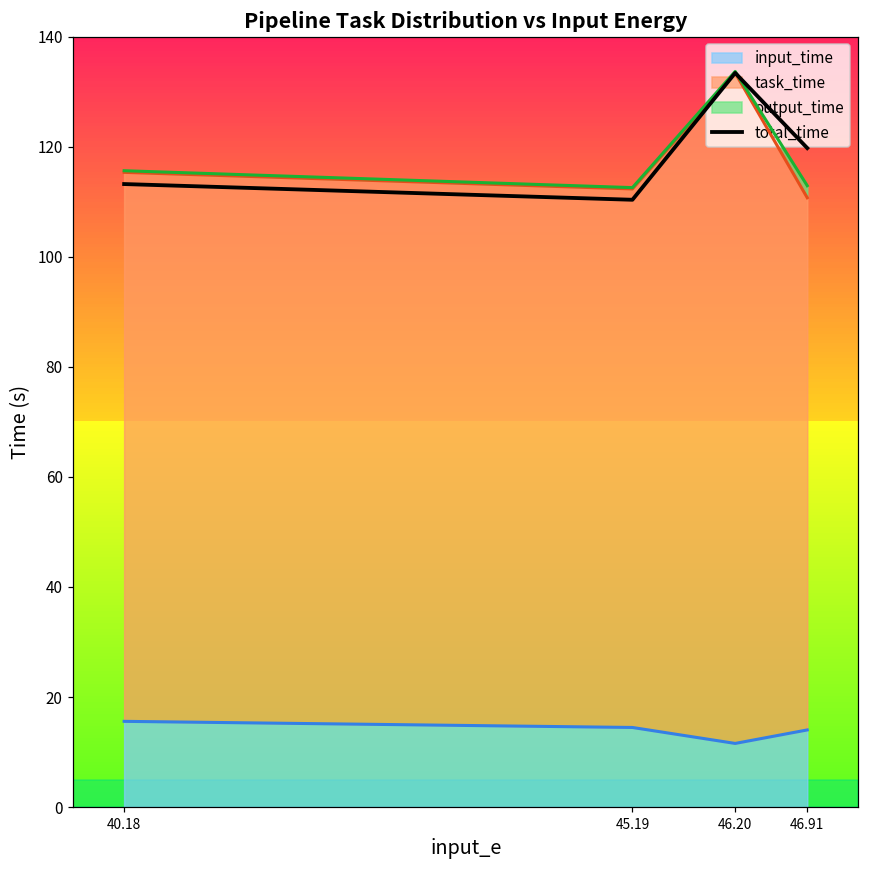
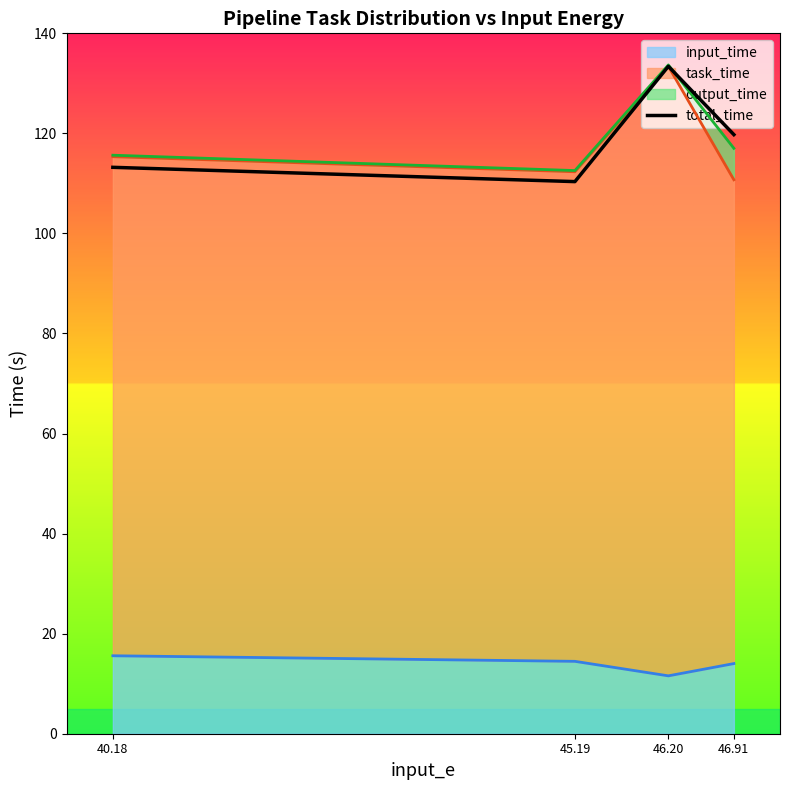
output_time, 46.91: 2 -> 6
